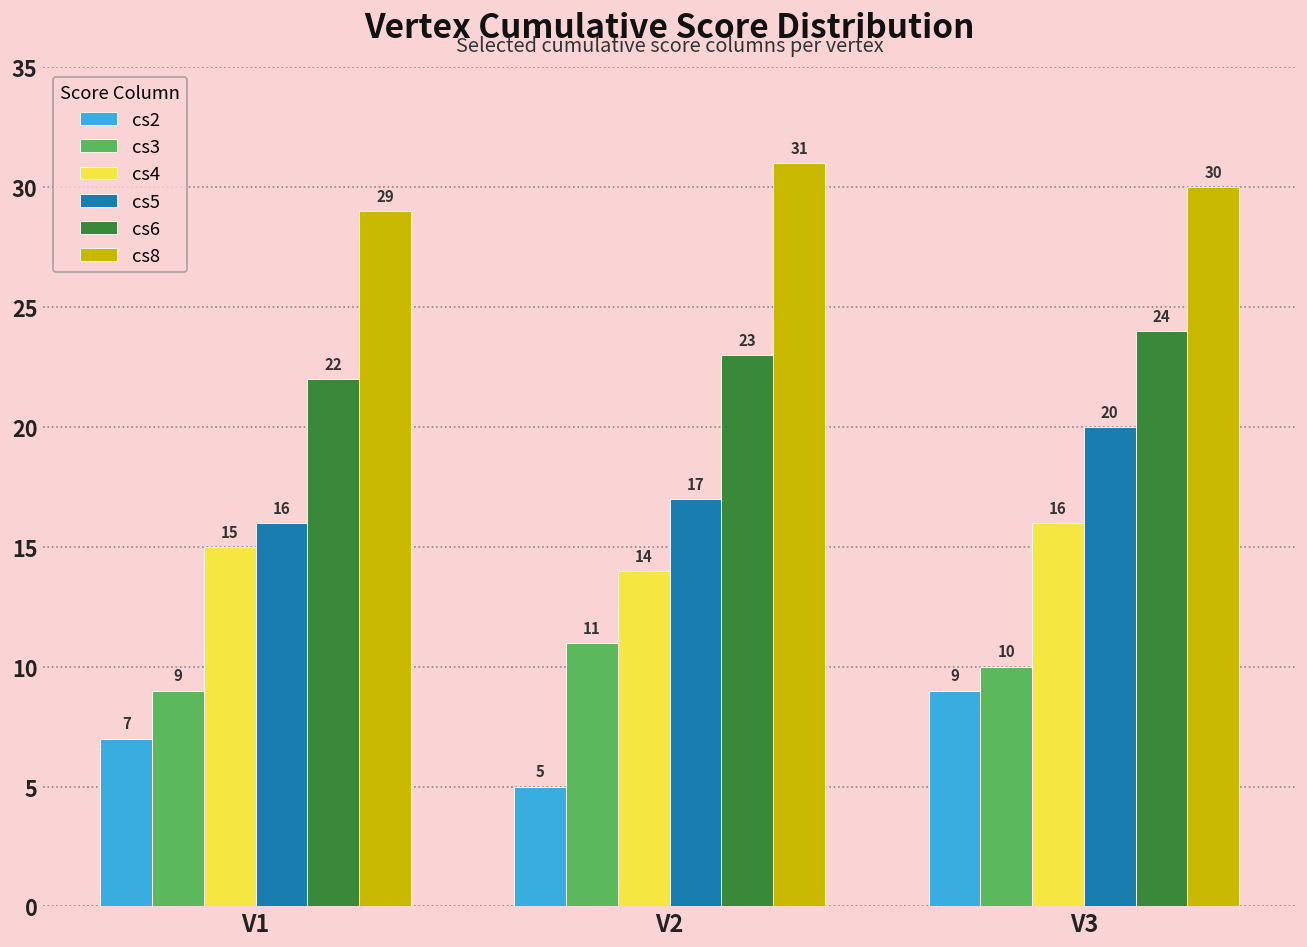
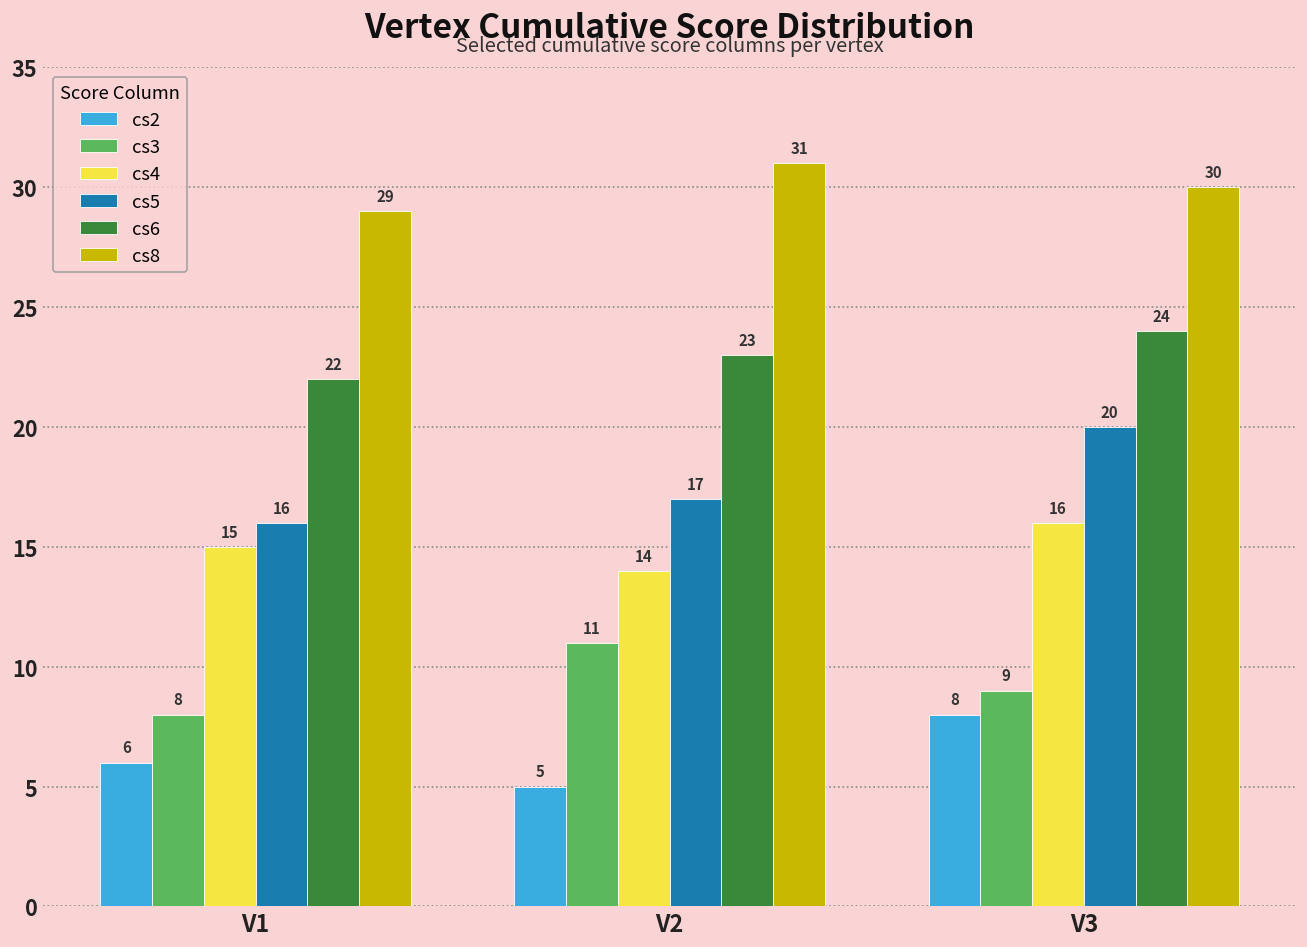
cs2, V1: 7 -> 6
cs3, V1: 9 -> 8
cs2, V3: 9 -> 8
cs3, V3: 10 -> 9
